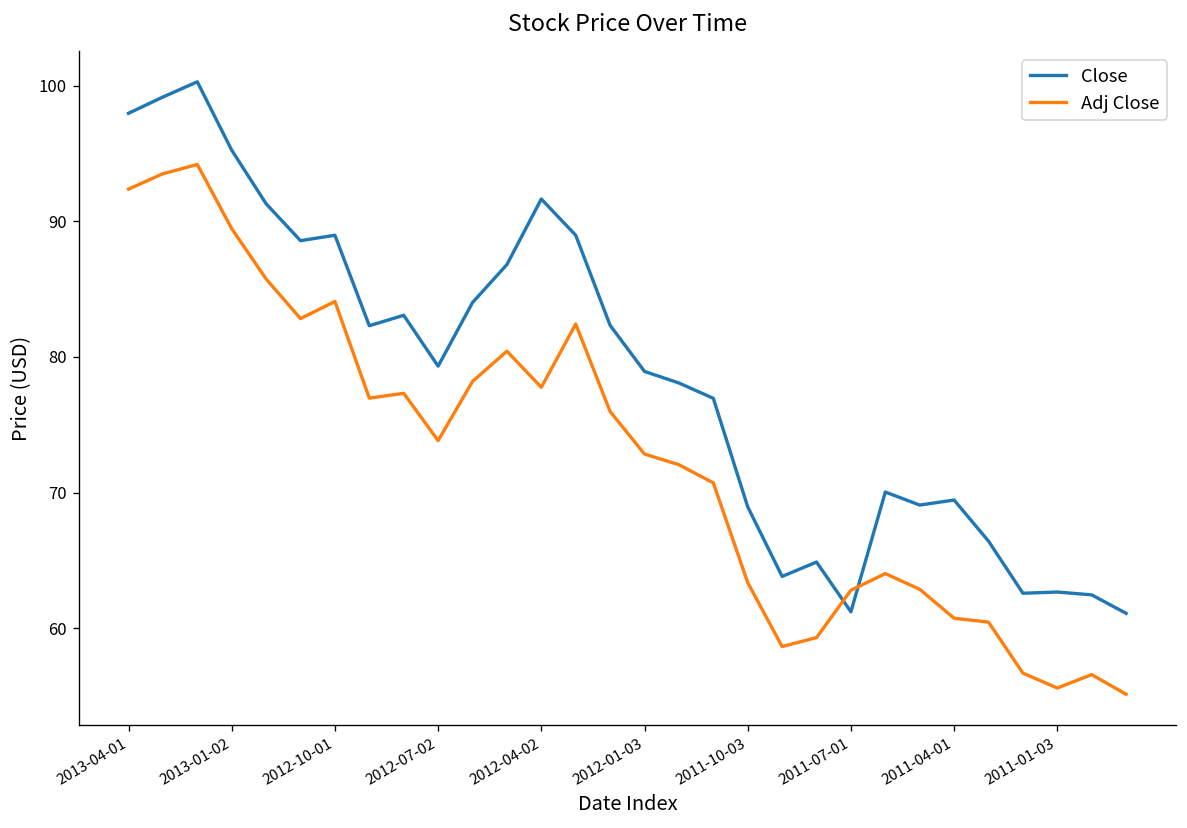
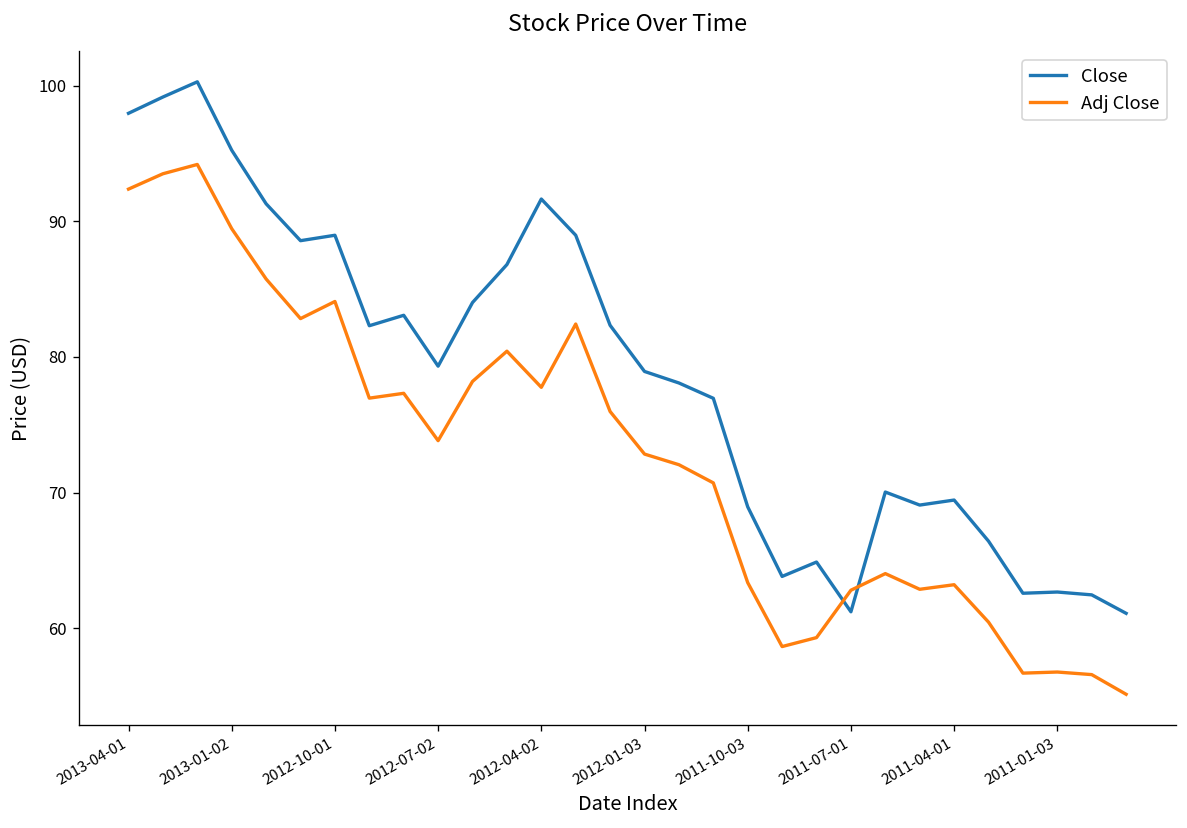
Adj Close, 2011-04-01: 60.7 -> 63.2
Adj Close, 2011-01-03: 55.6 -> 56.8
